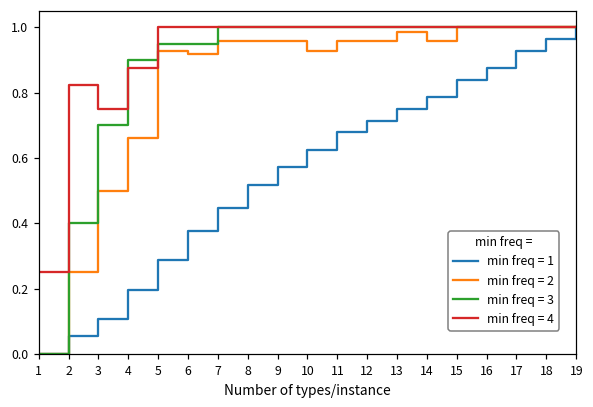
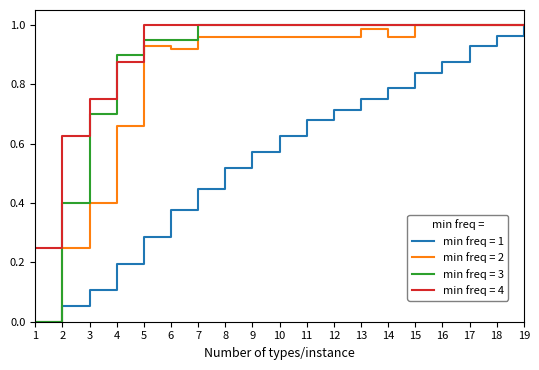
min freq = 4, 2: 0.82 -> 0.63
min freq = 2, 3: 0.5 -> 0.4
min freq = 2, 10: 0.93 -> 0.96
